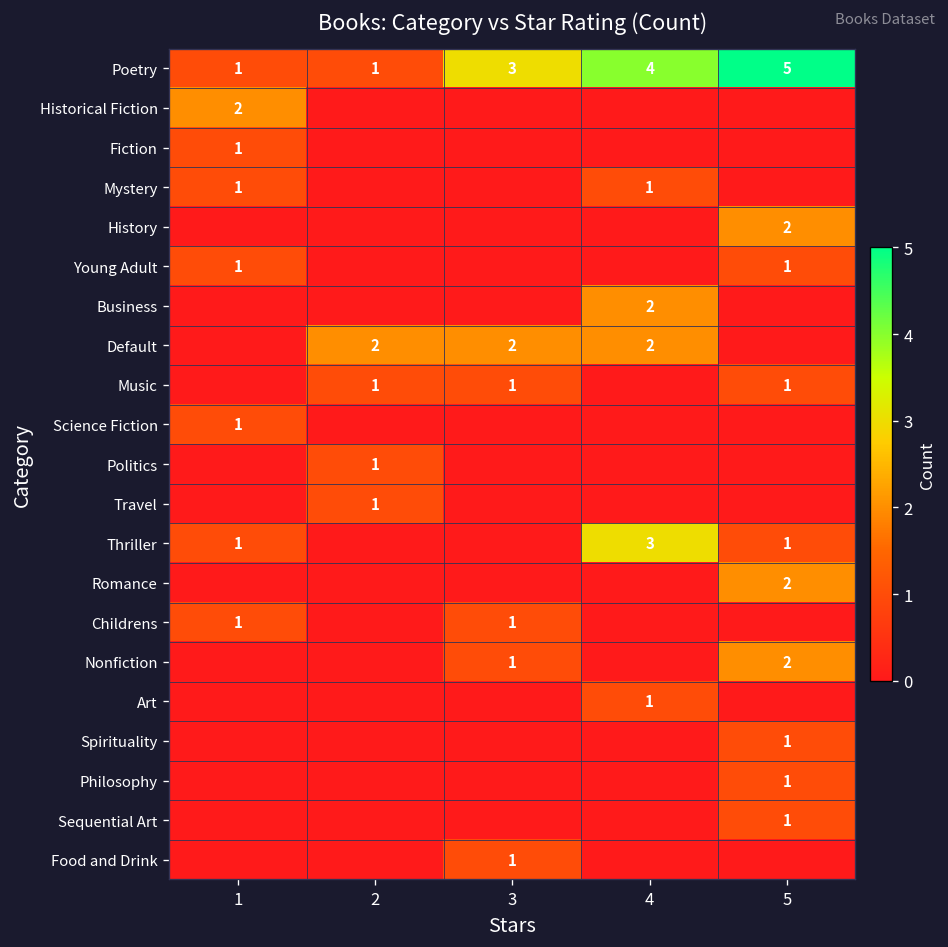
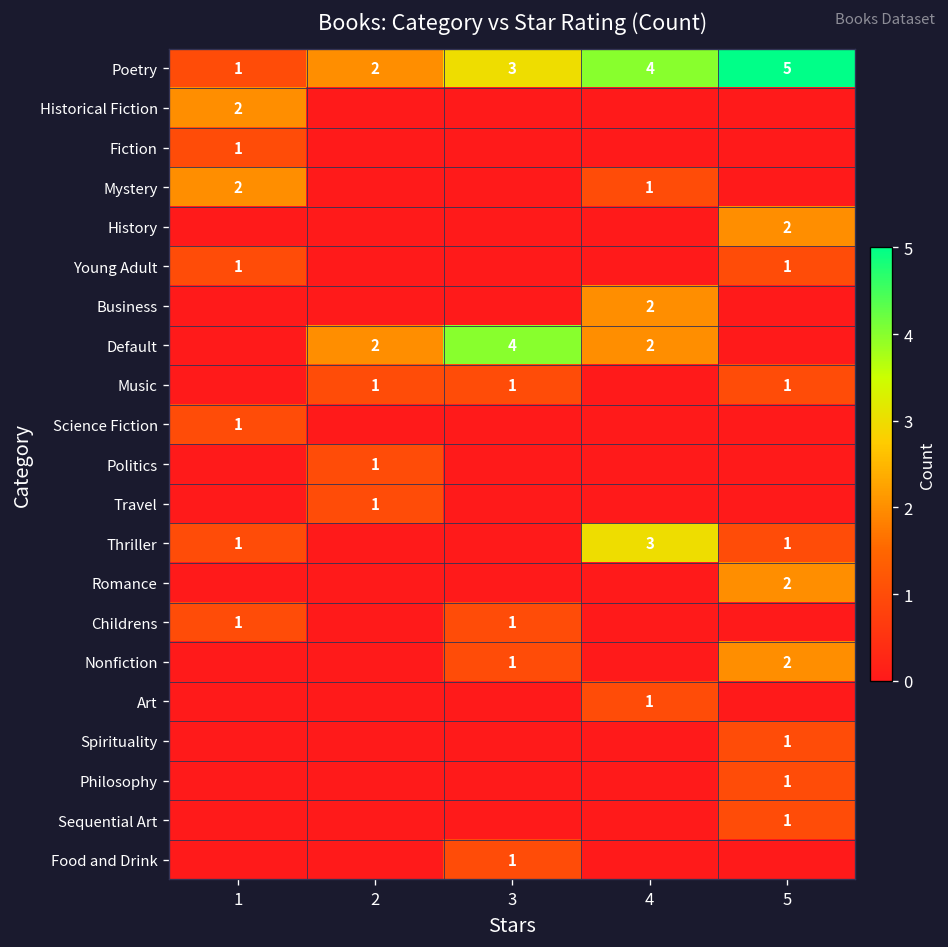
Poetry, 2: 1 -> 2
Mystery, 1: 1 -> 2
Default, 3: 2 -> 4
